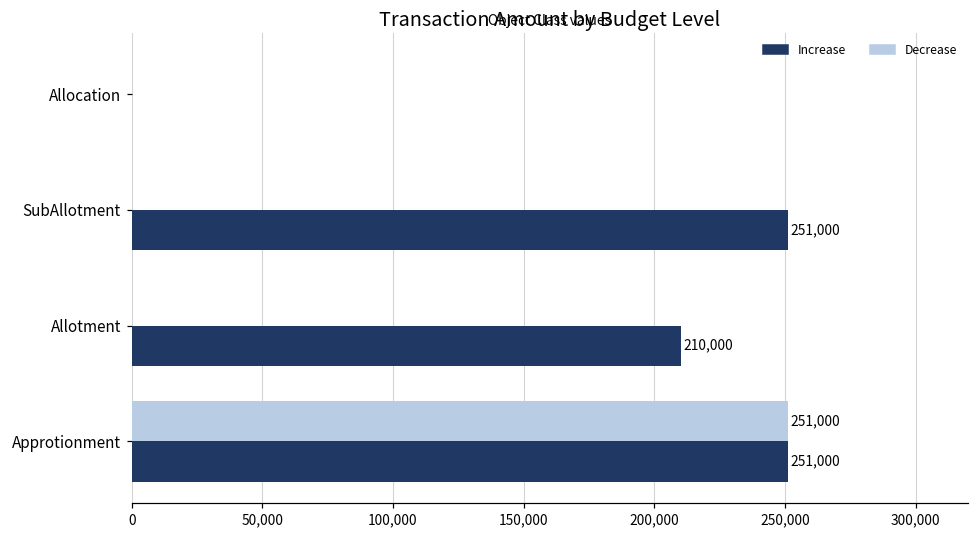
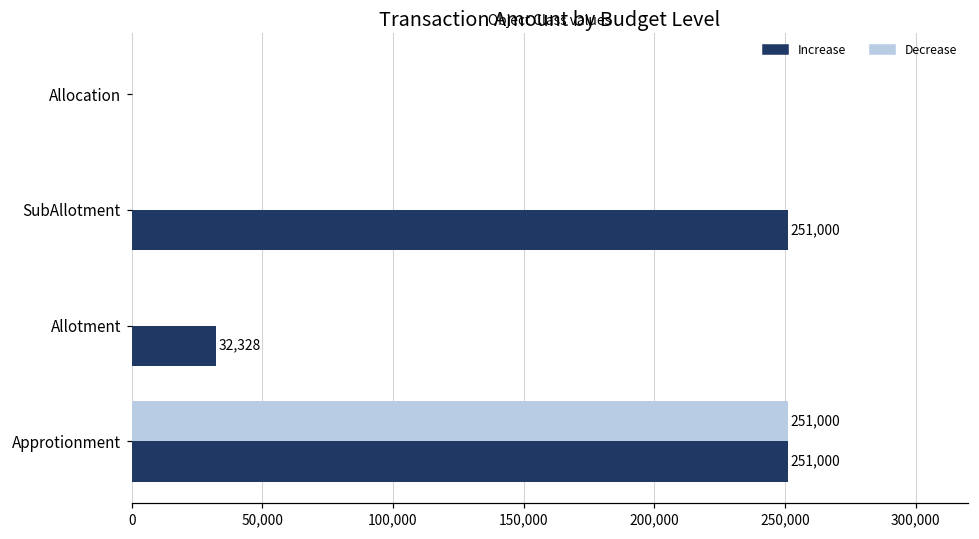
Increase, Allotment: 210,000 -> 32,328
